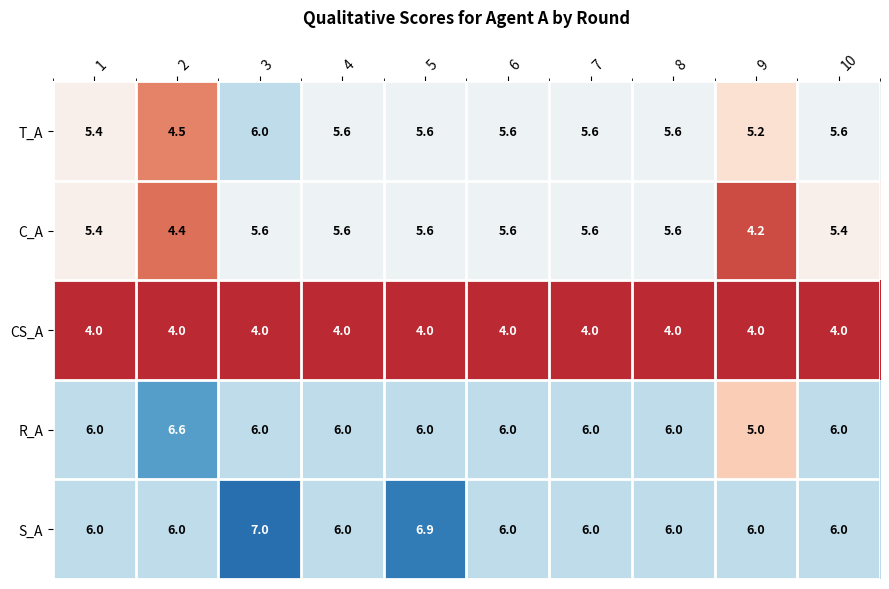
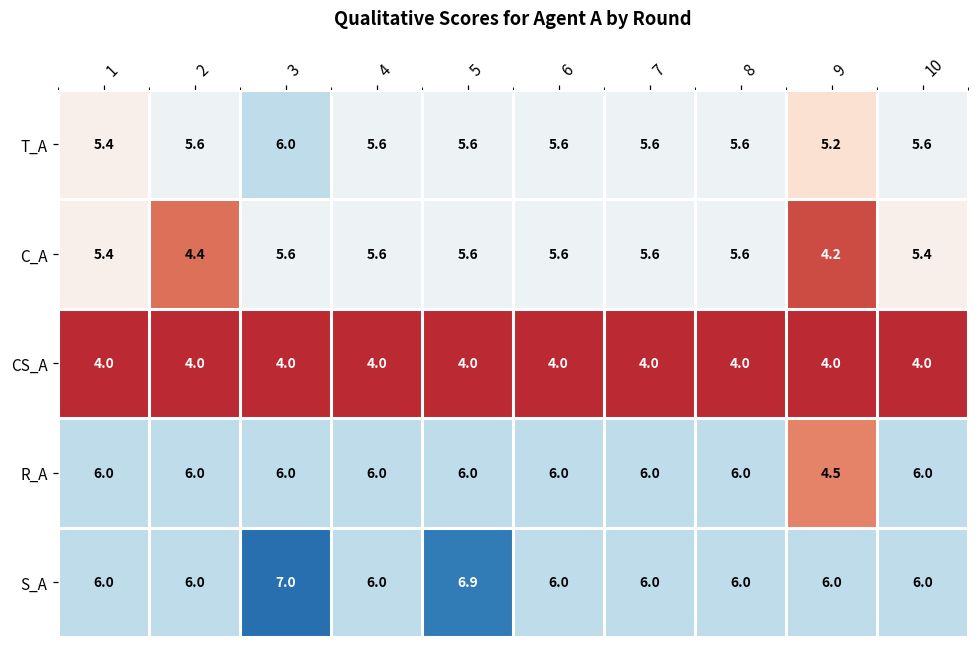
T_A, 2: 4.5 -> 5.6
R_A, 2: 6.6 -> 6.0
R_A, 9: 5.0 -> 4.5
